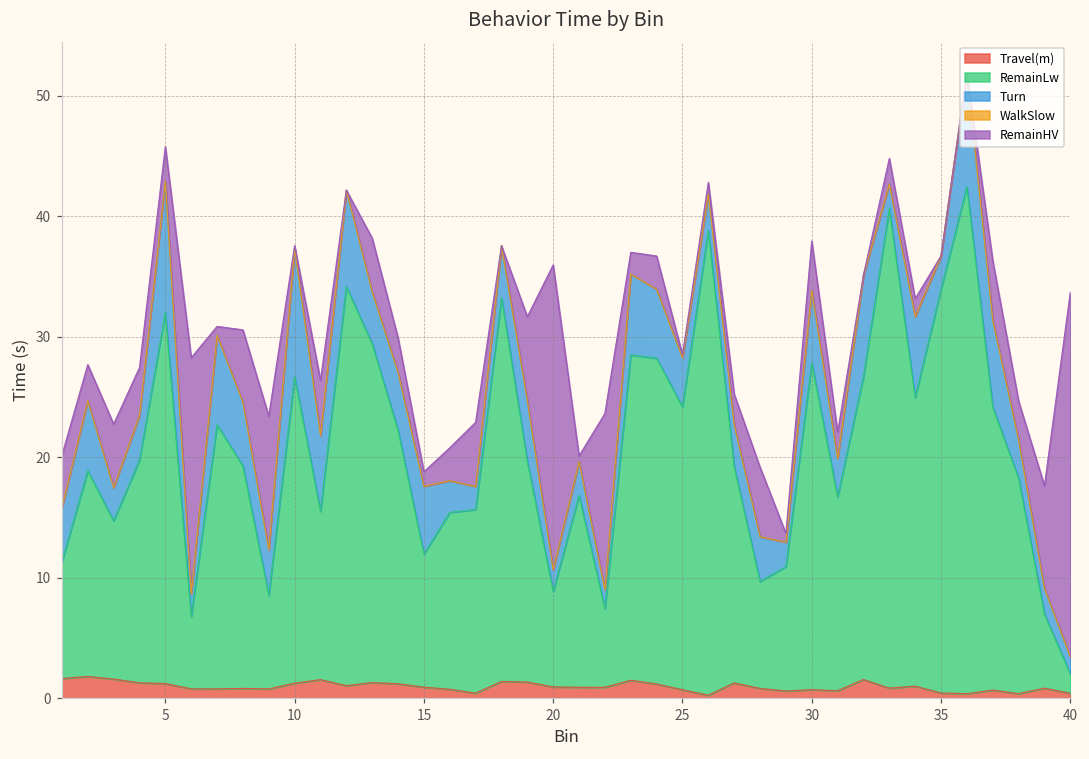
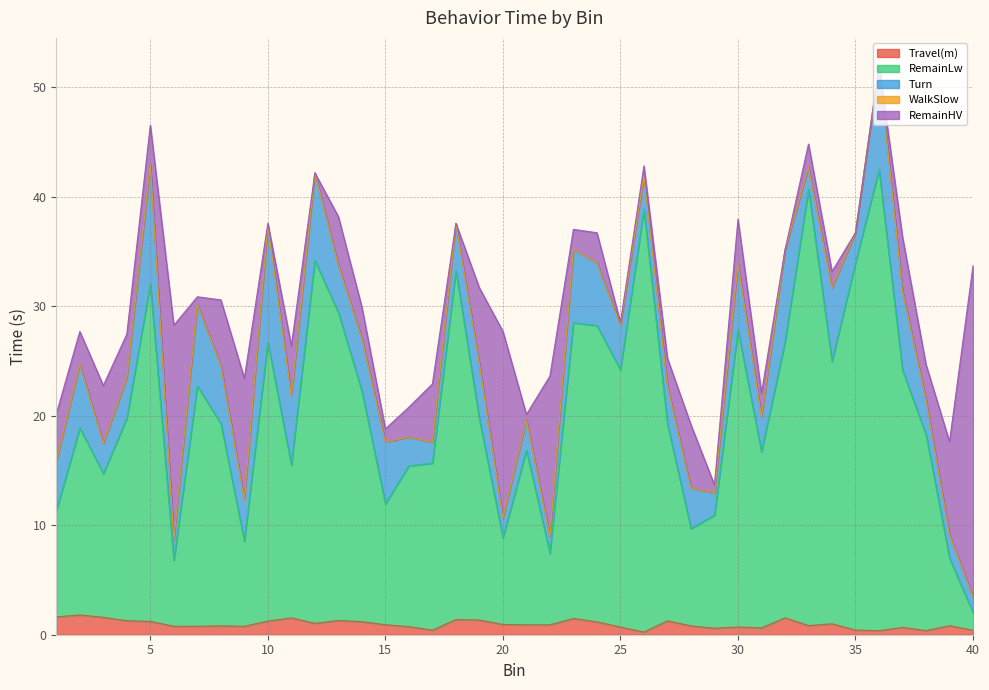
RemainHV, 5: 2.9 -> 3.6
RemainHV, 20: 25.3 -> 17.0
